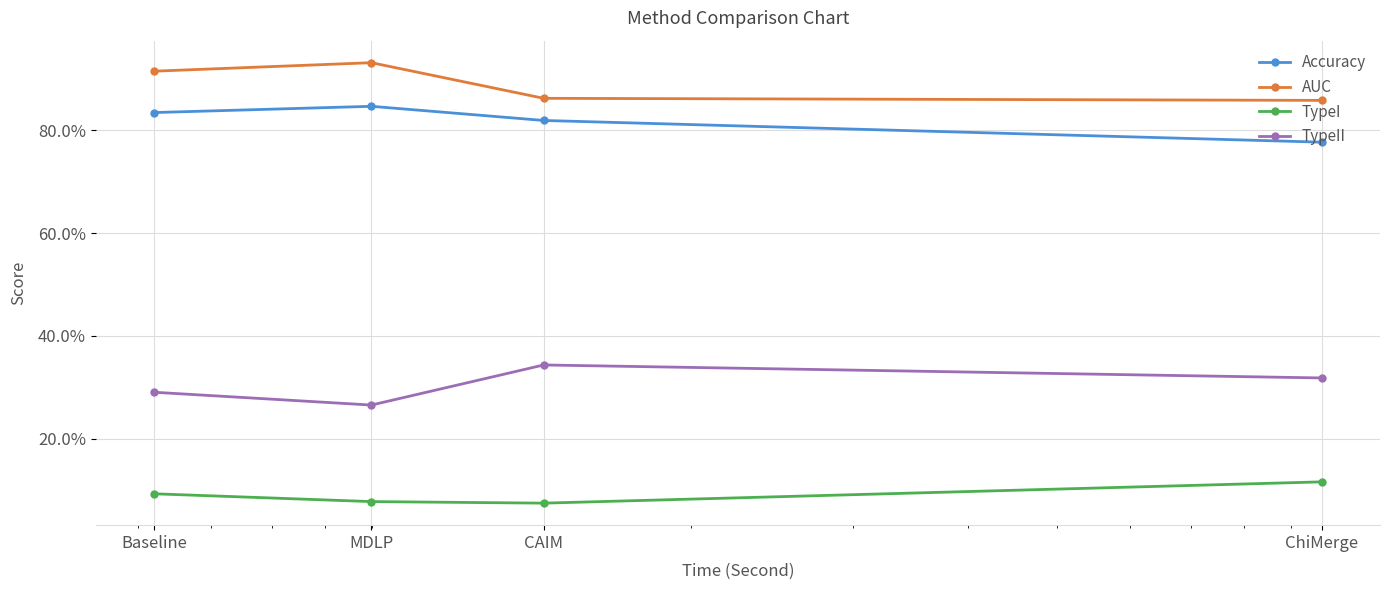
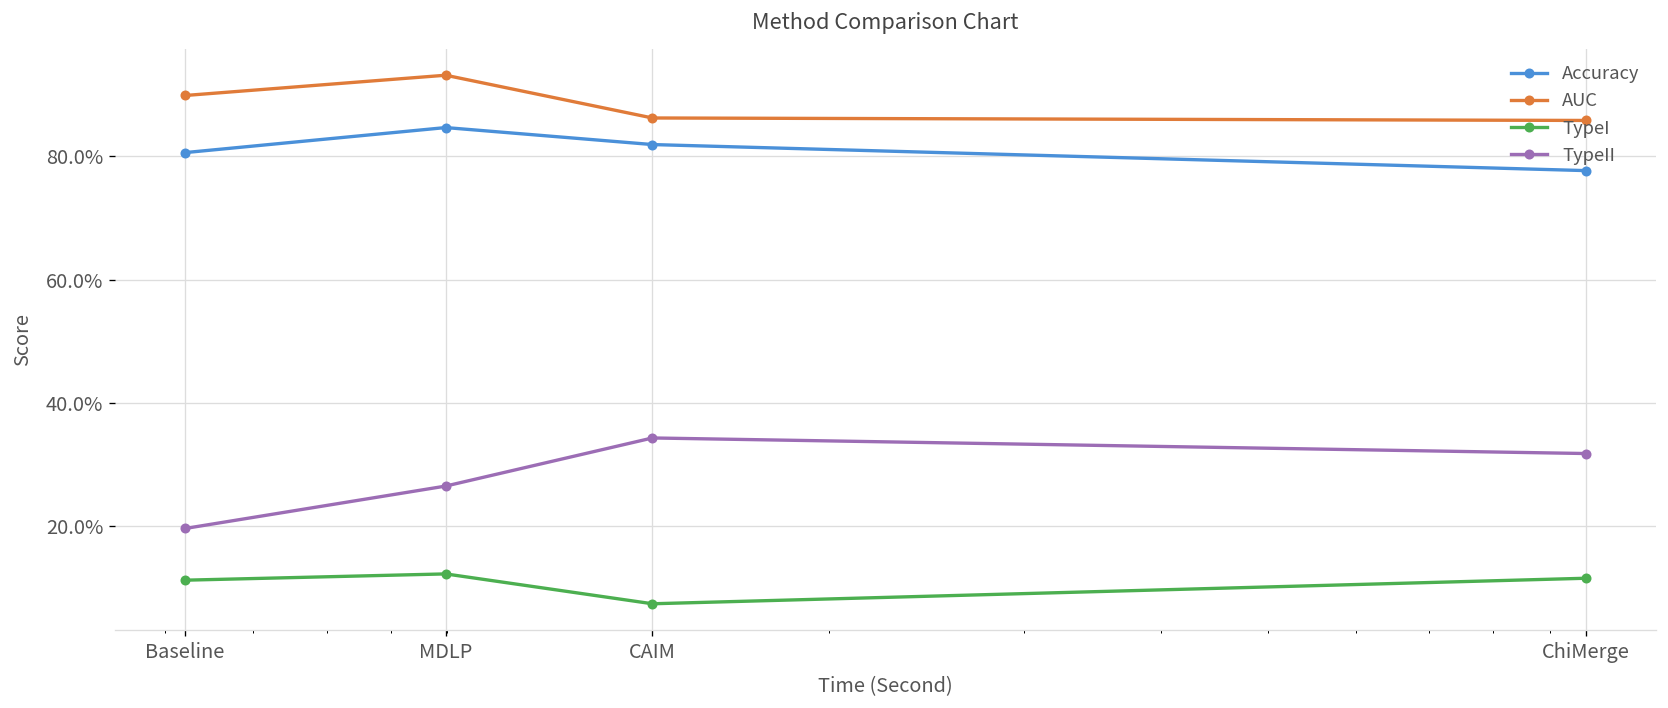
Accuracy, Baseline: 83% -> 81%
AUC, Baseline: 91% -> 90%
TypeI, Baseline: 9% -> 11%
TypeII, Baseline: 29% -> 20%
TypeI, MDLP: 8% -> 12%
